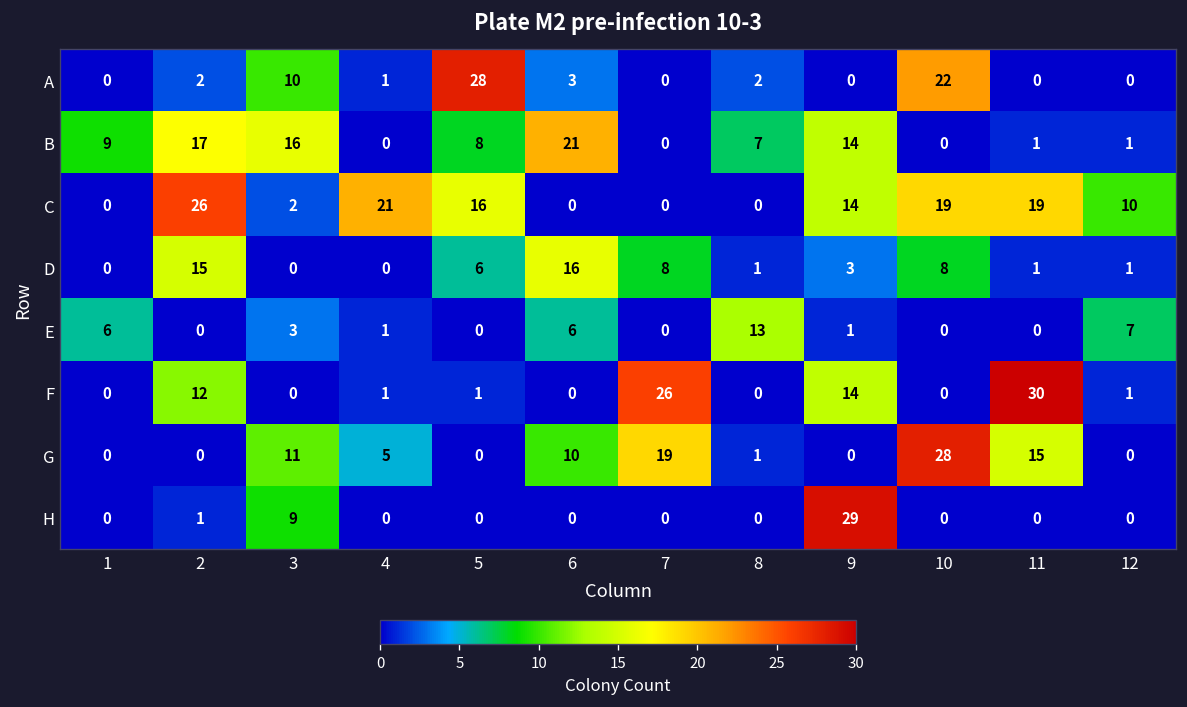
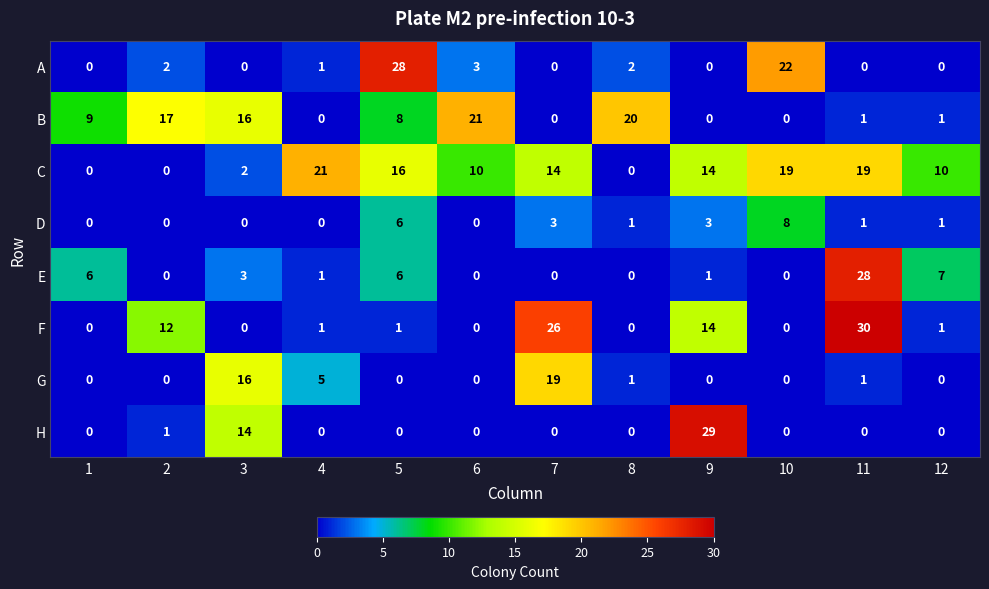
A, 3: 10 -> 0
B, 8: 7 -> 20
B, 9: 14 -> 0
C, 2: 26 -> 0
C, 6: 0 -> 10
C, 7: 0 -> 14
D, 2: 15 -> 0
D, 6: 16 -> 0
D, 7: 8 -> 3
E, 5: 0 -> 6
E, 6: 6 -> 0
E, 8: 13 -> 0
E, 11: 0 -> 28
G, 3: 11 -> 16
G, 6: 10 -> 0
G, 10: 28 -> 0
G, 11: 15 -> 1
H, 3: 9 -> 14
